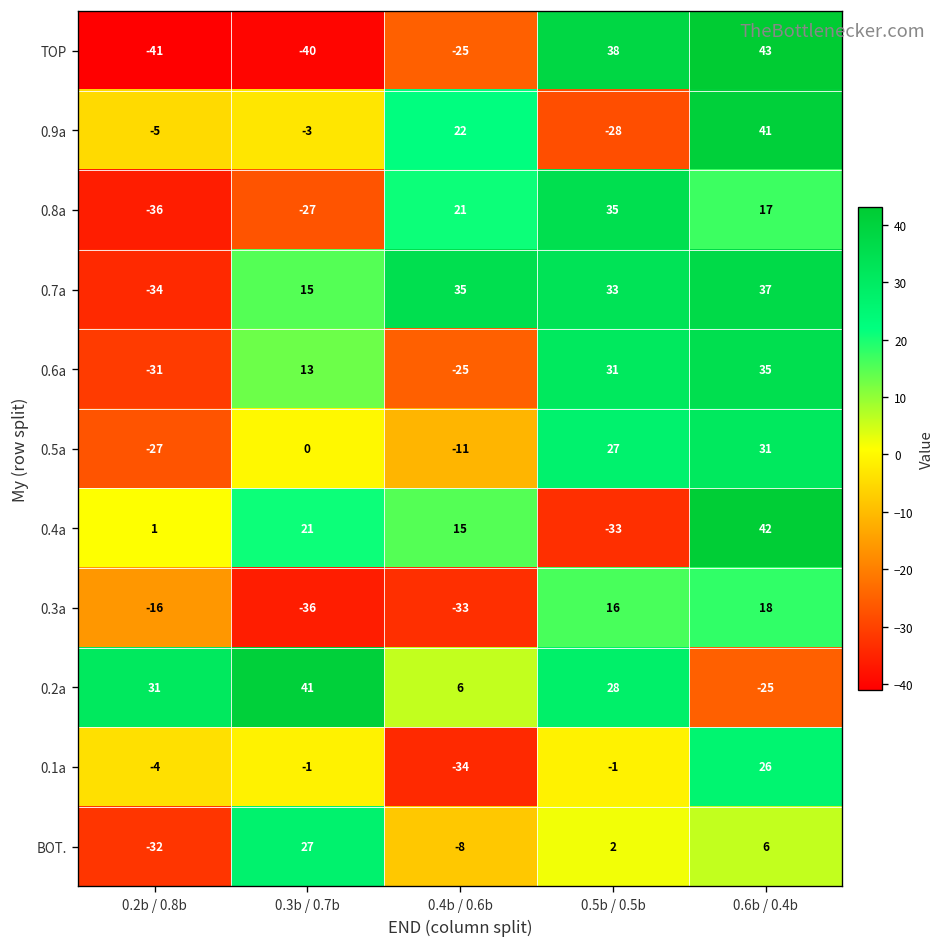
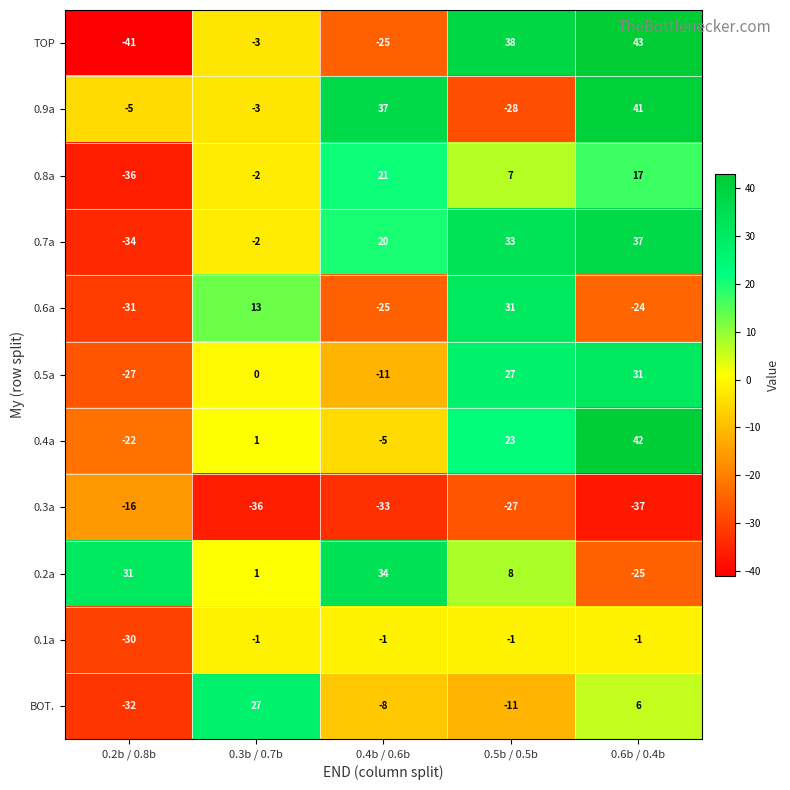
TOP, 0.3b / 0.7b: -40 -> -3
0.9a, 0.4b / 0.6b: 22 -> 37
0.8a, 0.3b / 0.7b: -27 -> -2
0.8a, 0.5b / 0.5b: 35 -> 7
0.7a, 0.3b / 0.7b: 15 -> -2
0.7a, 0.4b / 0.6b: 35 -> 20
0.6a, 0.6b / 0.4b: 35 -> -24
0.4a, 0.2b / 0.8b: 1 -> -22
0.4a, 0.3b / 0.7b: 21 -> 1
0.4a, 0.4b / 0.6b: 15 -> -5
0.4a, 0.5b / 0.5b: -33 -> 23
0.3a, 0.5b / 0.5b: 16 -> -27
0.3a, 0.6b / 0.4b: 18 -> -37
0.2a, 0.3b / 0.7b: 41 -> 1
0.2a, 0.4b / 0.6b: 6 -> 34
0.2a, 0.5b / 0.5b: 28 -> 8
0.1a, 0.2b / 0.8b: -4 -> -30
0.1a, 0.4b / 0.6b: -34 -> -1
0.1a, 0.6b / 0.4b: 26 -> -1
BOT., 0.5b / 0.5b: 2 -> -11
